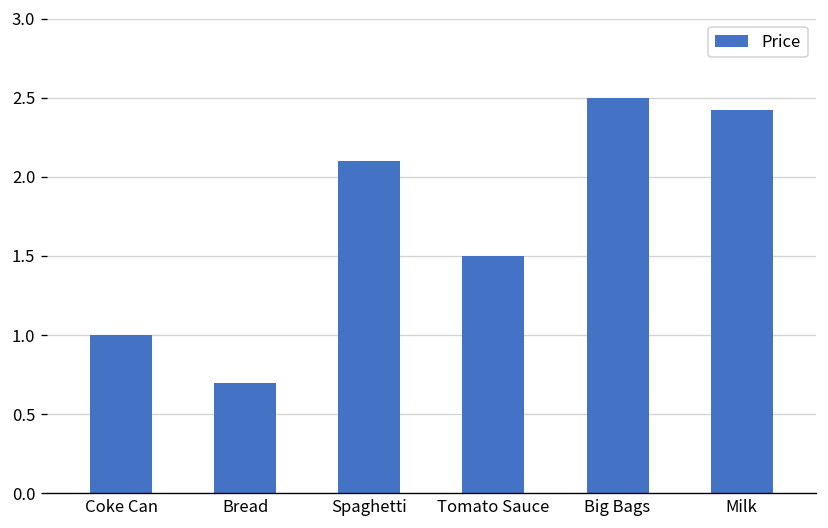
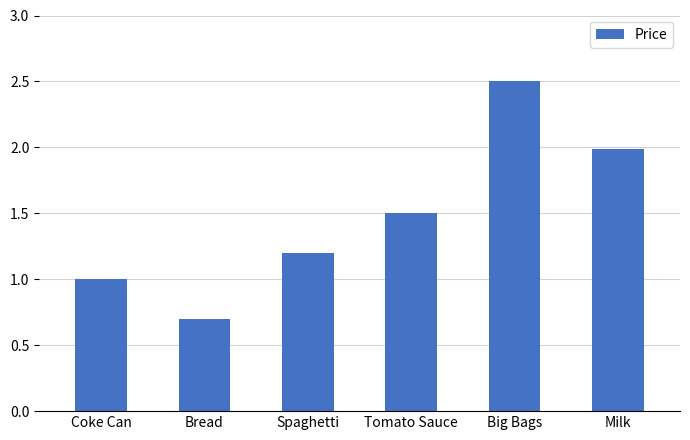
Spaghetti: 2.1 -> 1.2
Milk: 2.42 -> 1.99
